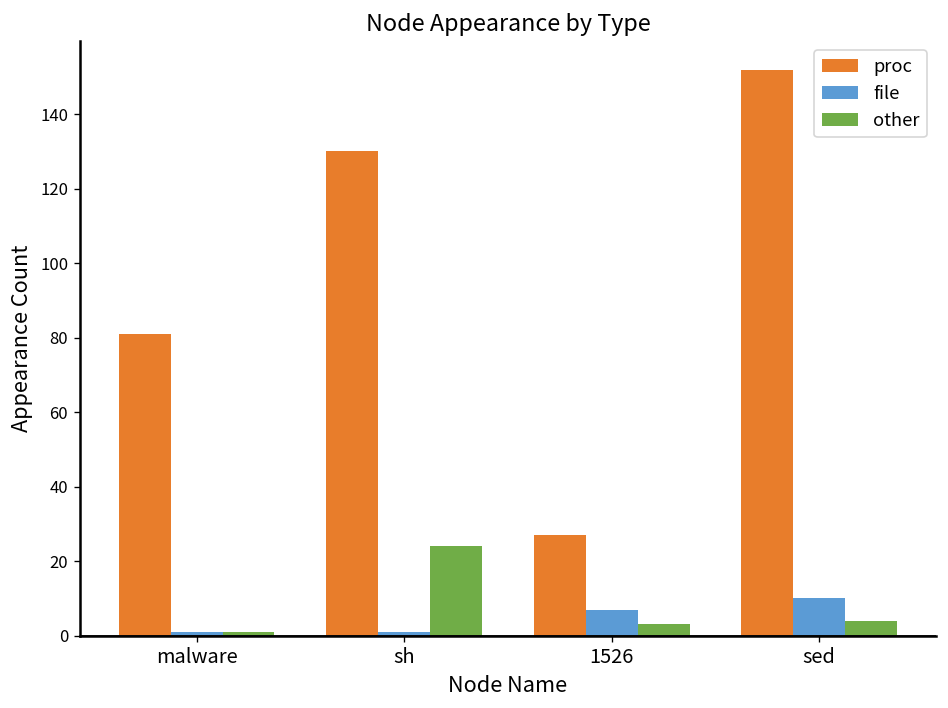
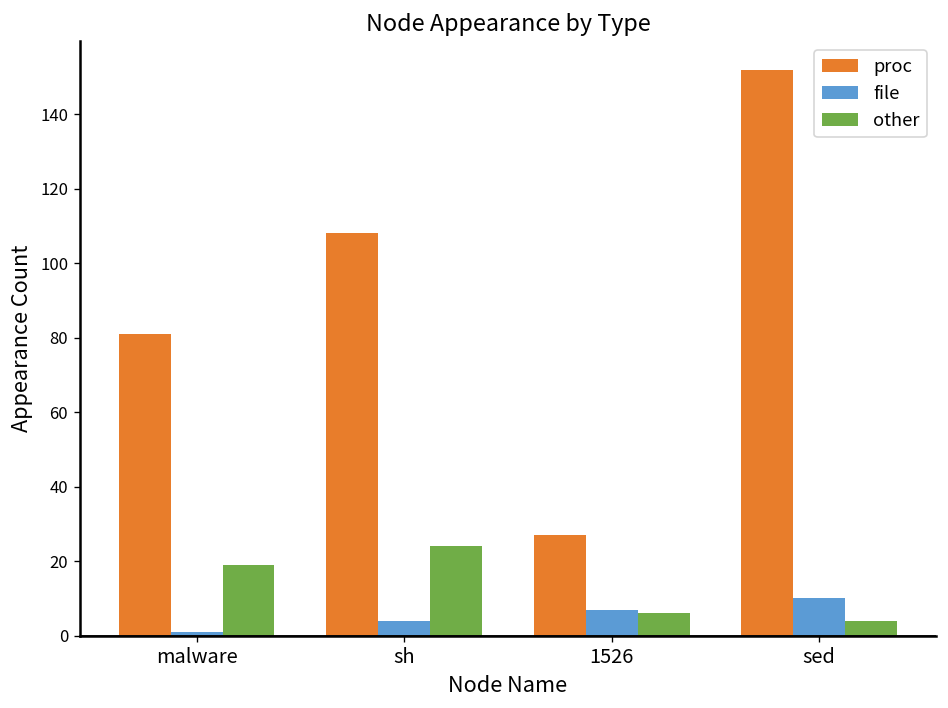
other, malware: 1 -> 19
proc, sh: 130 -> 108
file, sh: 1 -> 4
other, 1526: 3 -> 6
